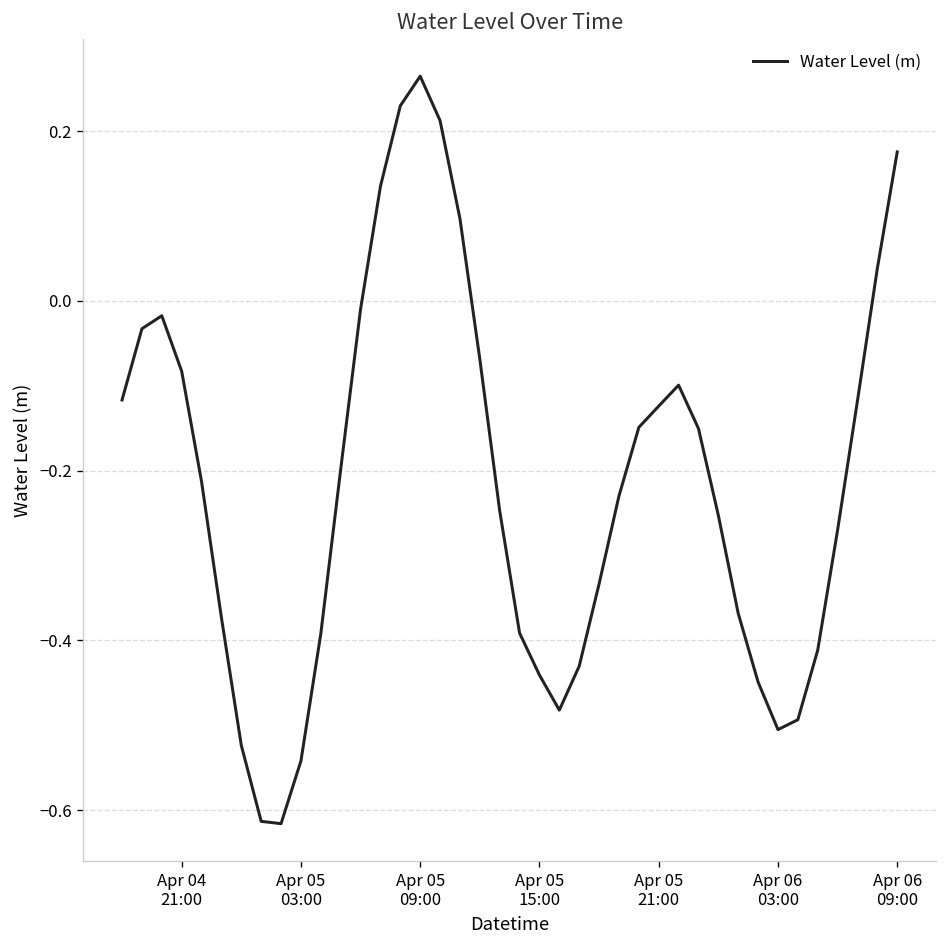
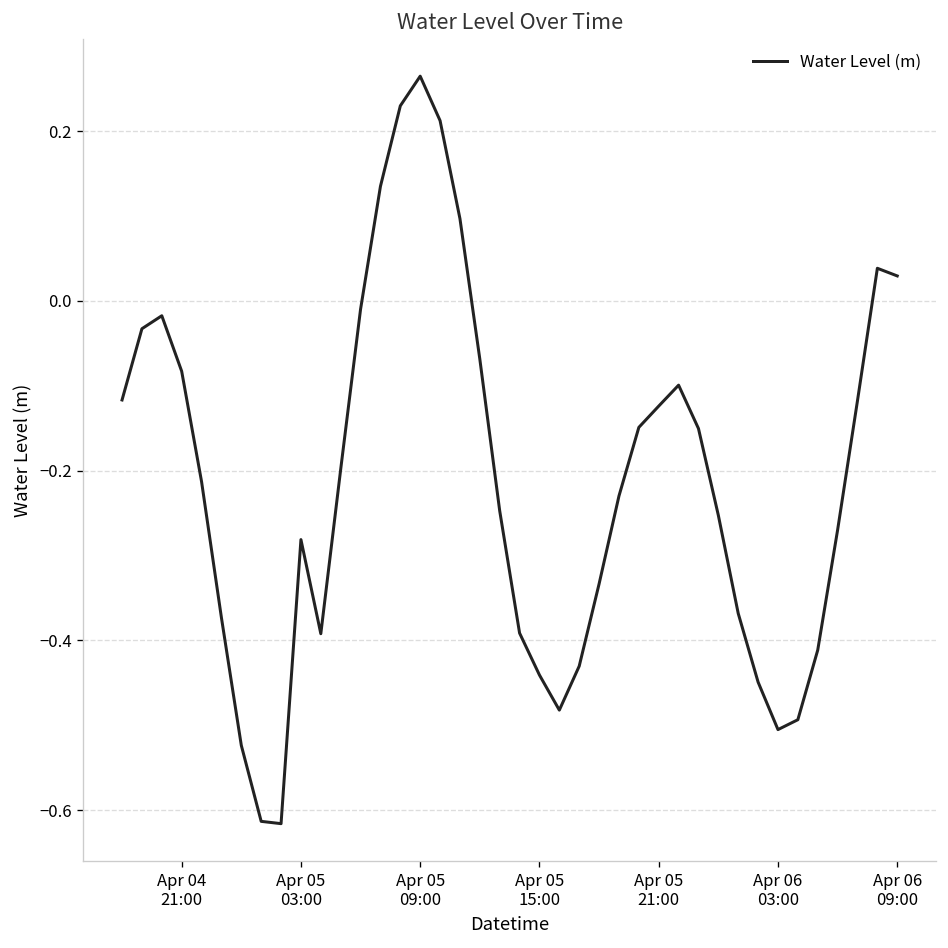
Apr 05 03:00: -0.54 -> -0.28
Apr 06 09:00: 0.18 -> 0.03
